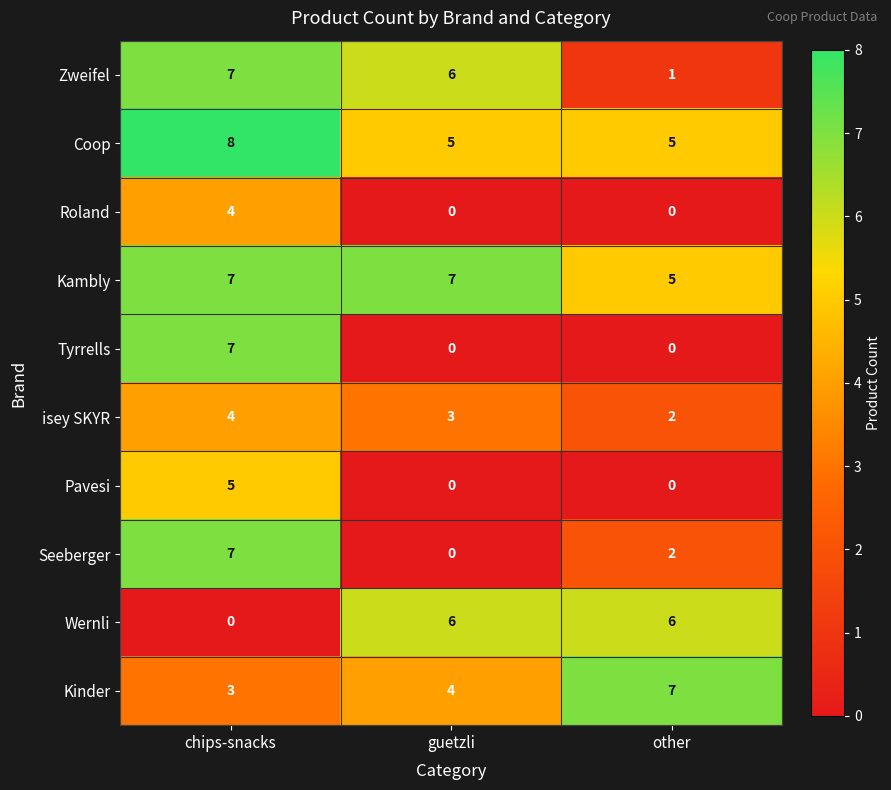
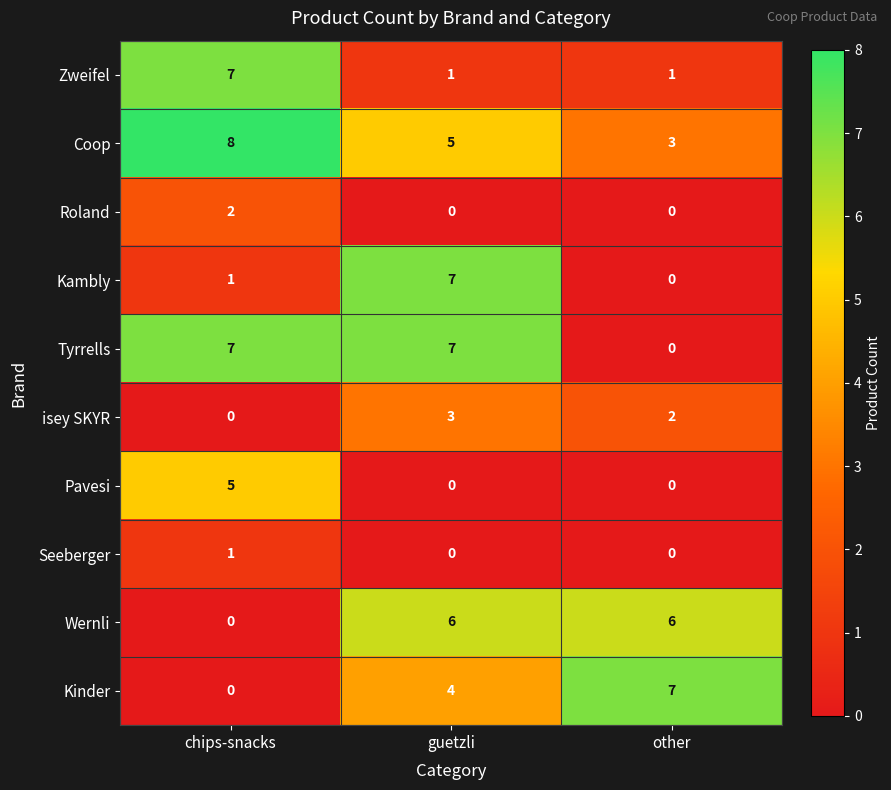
Zweifel, guetzli: 6 -> 1
Coop, other: 5 -> 3
Roland, chips-snacks: 4 -> 2
Kambly, chips-snacks: 7 -> 1
Kambly, other: 5 -> 0
Tyrrells, guetzli: 0 -> 7
isey SKYR, chips-snacks: 4 -> 0
Seeberger, chips-snacks: 7 -> 1
Seeberger, other: 2 -> 0
Kinder, chips-snacks: 3 -> 0
